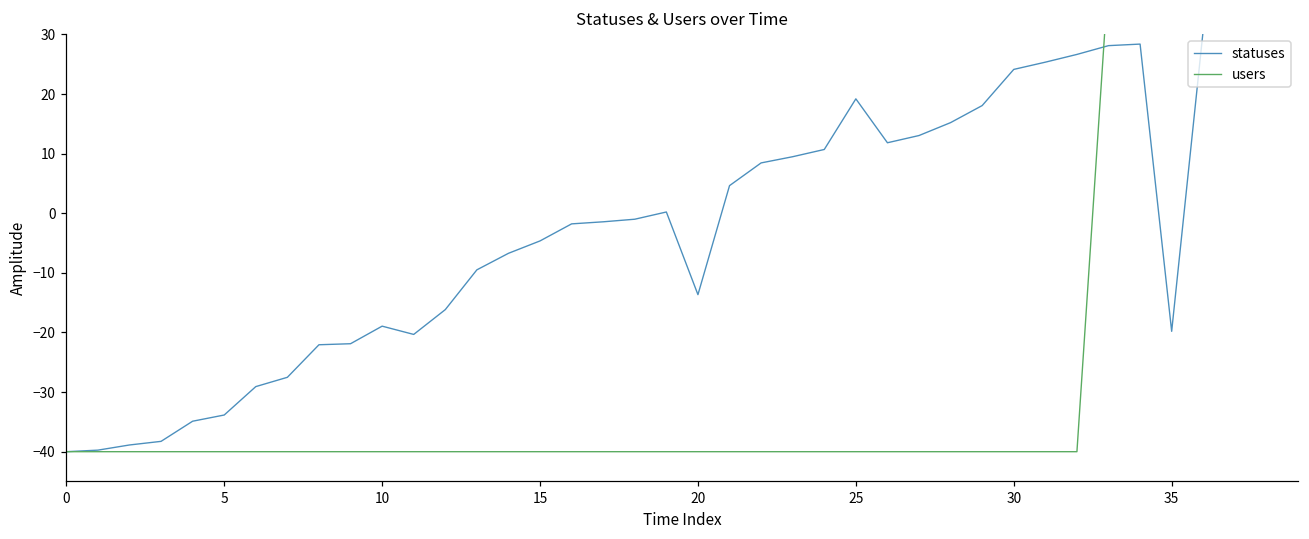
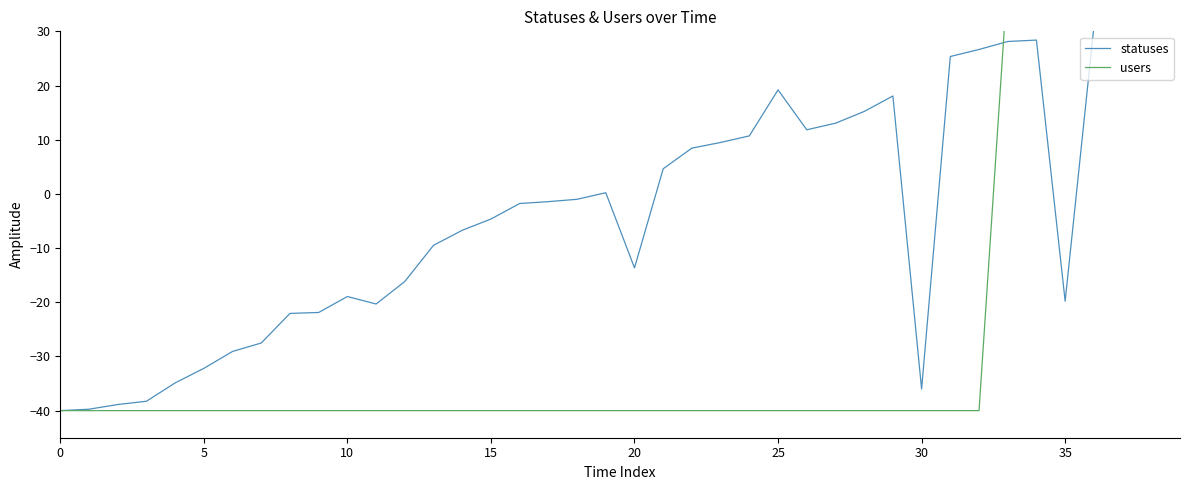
statuses, 5: -34 -> -32
statuses, 30: 24 -> -36
